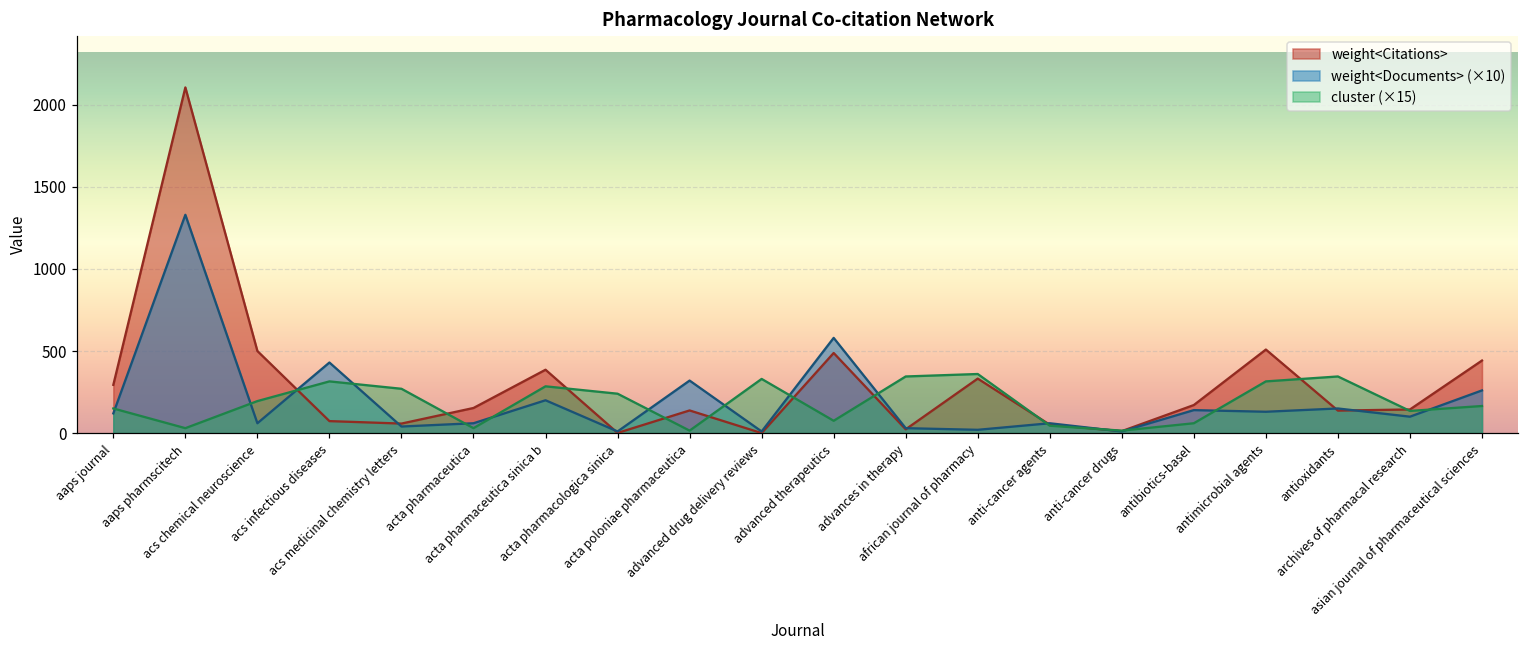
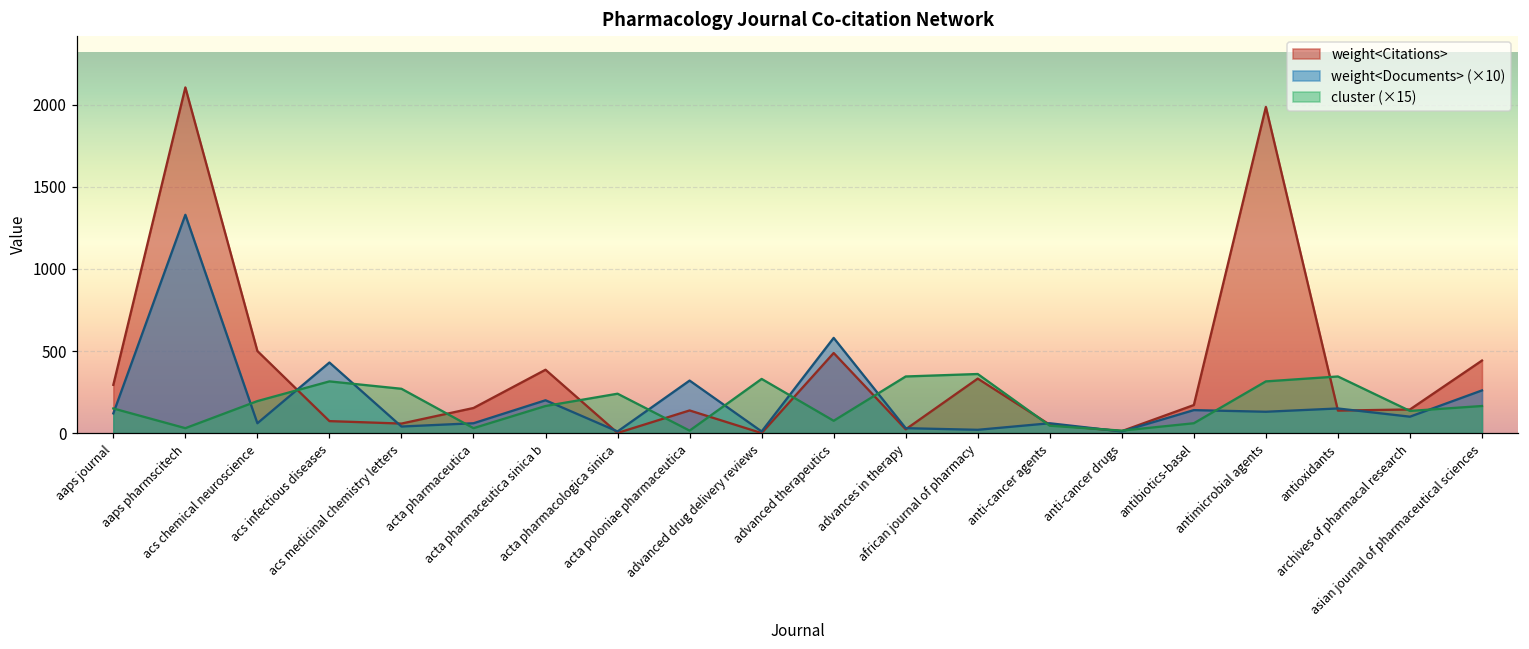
cluster (×15), acta pharmaceutica sinica b: 290 -> 170
weight<Citations>, antimicrobial agents: 510 -> 1990
